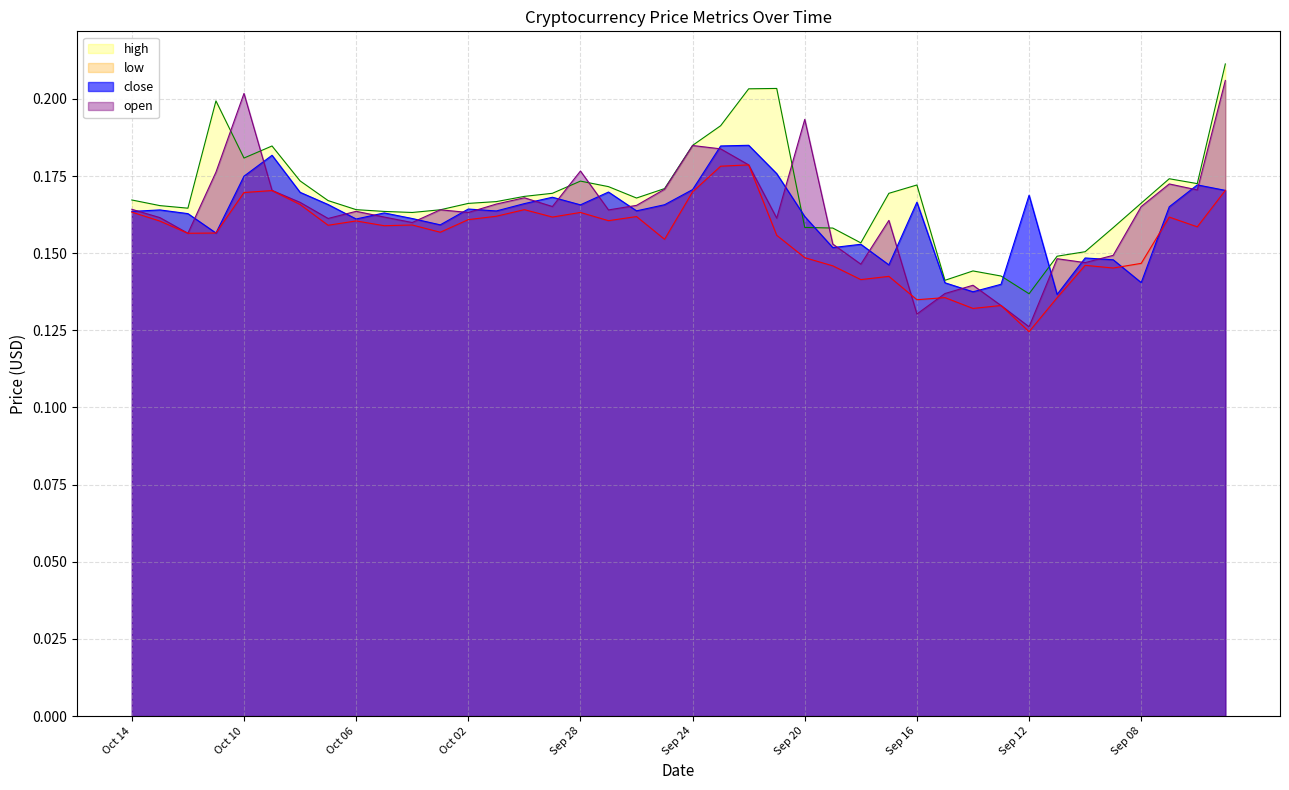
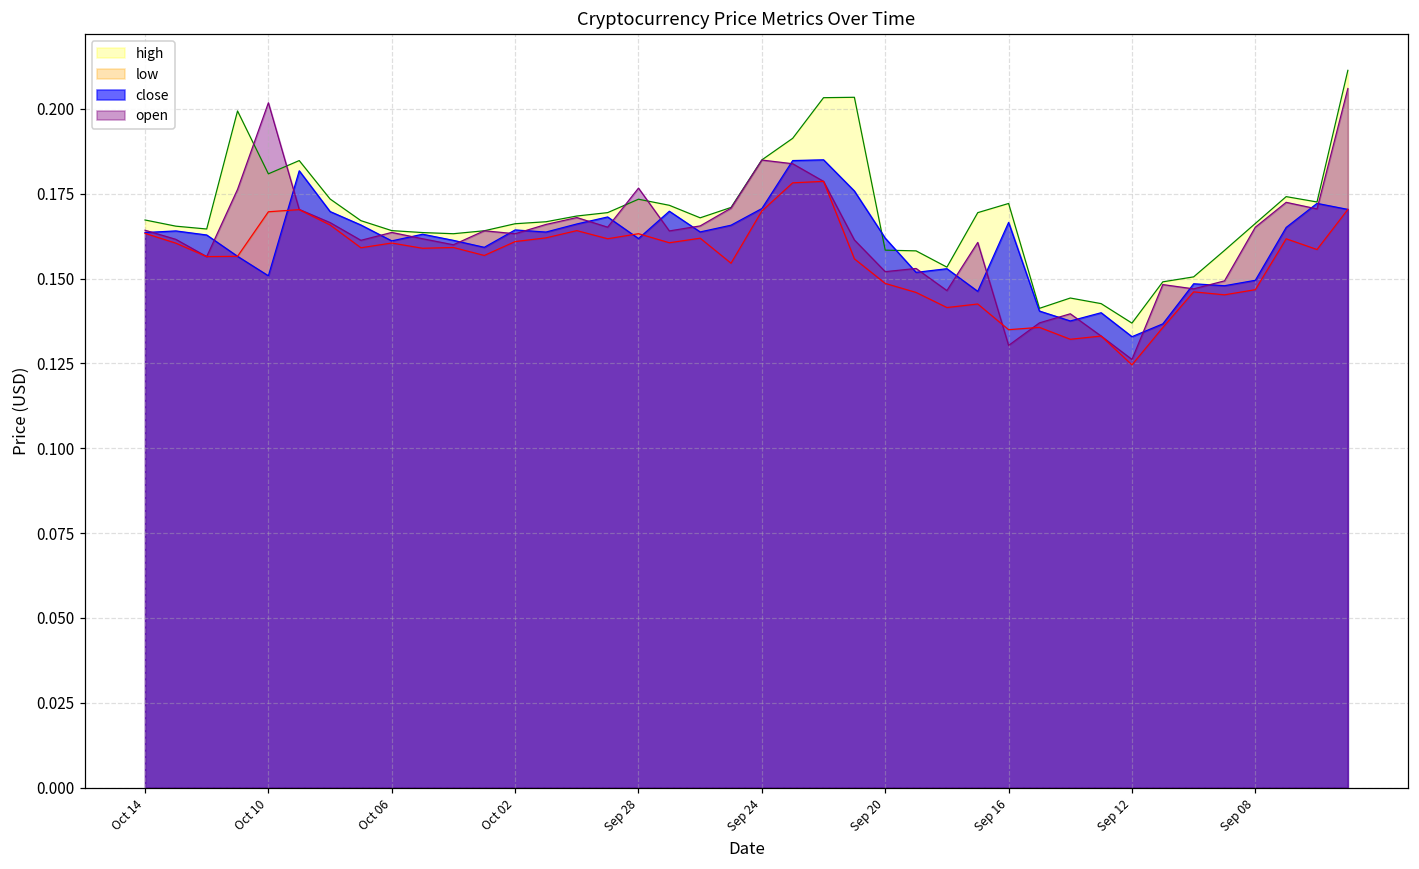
close, Oct 10: 0.175 -> 0.151
close, Sep 28: 0.166 -> 0.162
open, Sep 20: 0.193 -> 0.152
close, Sep 12: 0.169 -> 0.133
close, Sep 08: 0.140 -> 0.149
